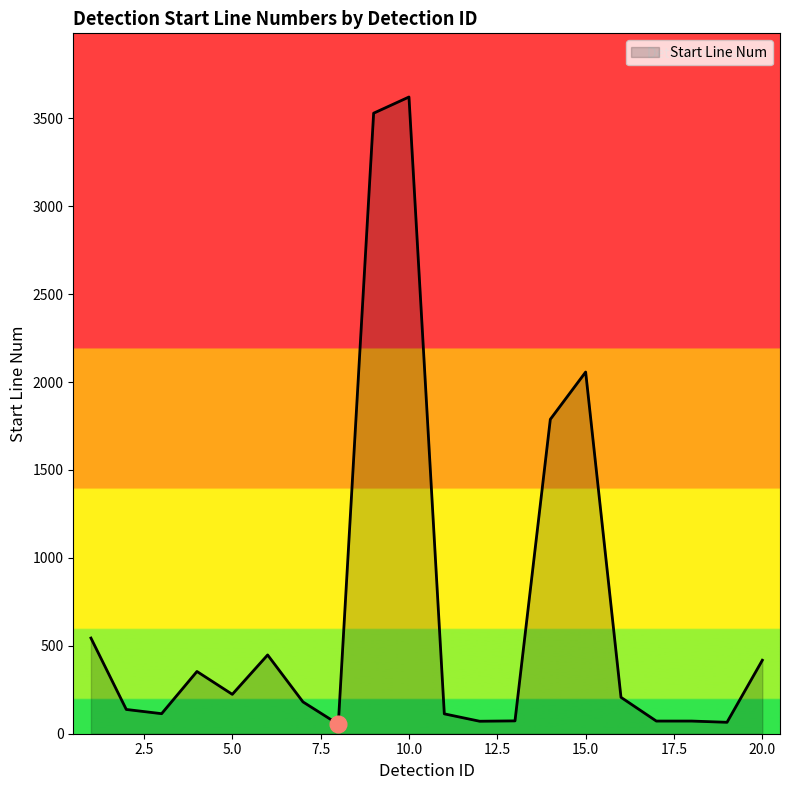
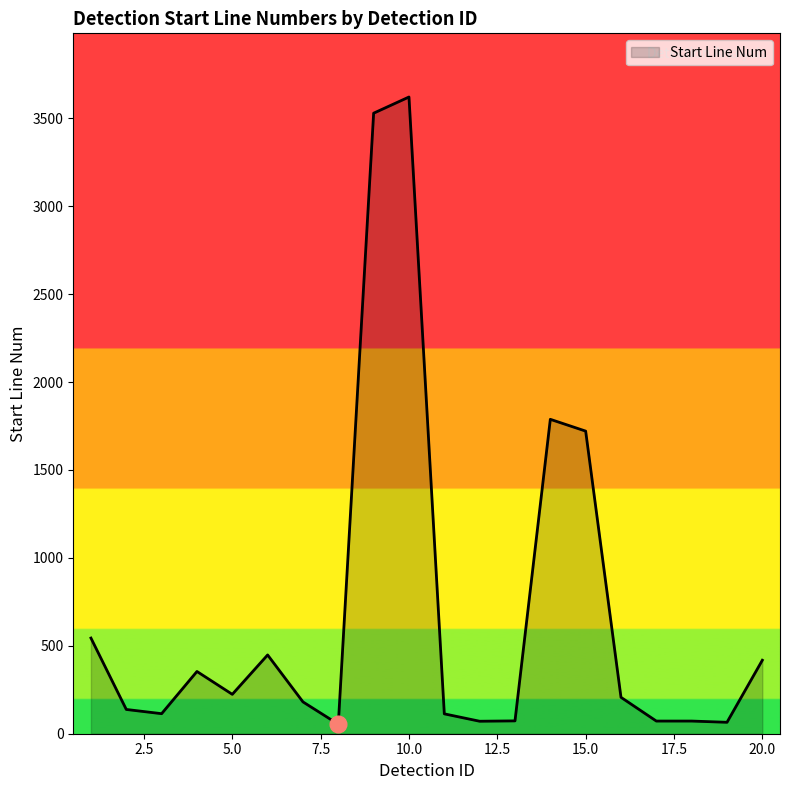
Start Line Num, 15.0: 2060 -> 1720
